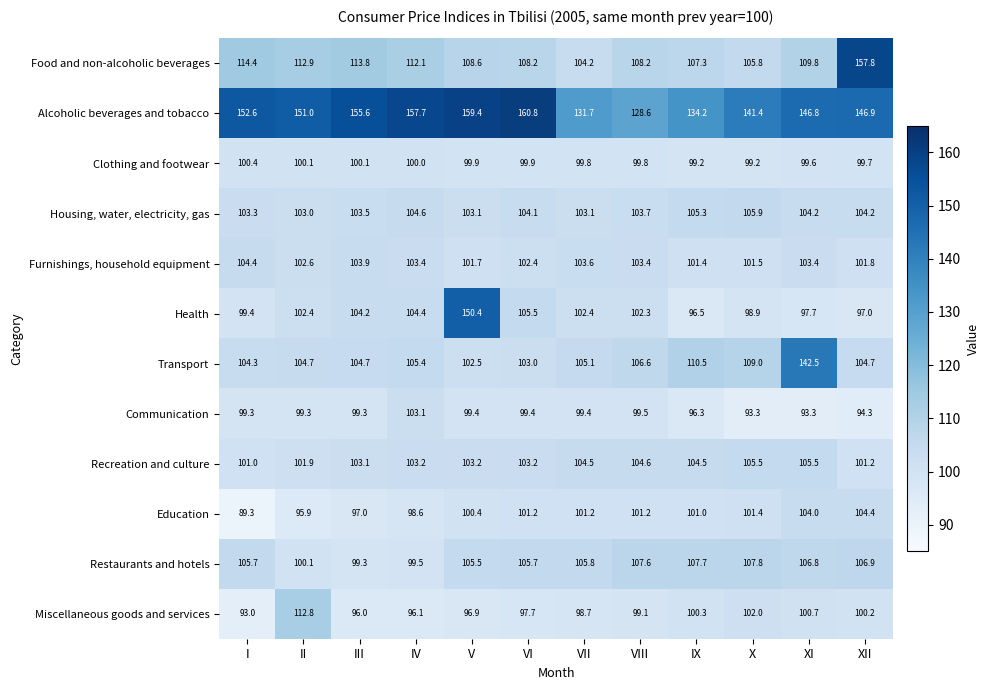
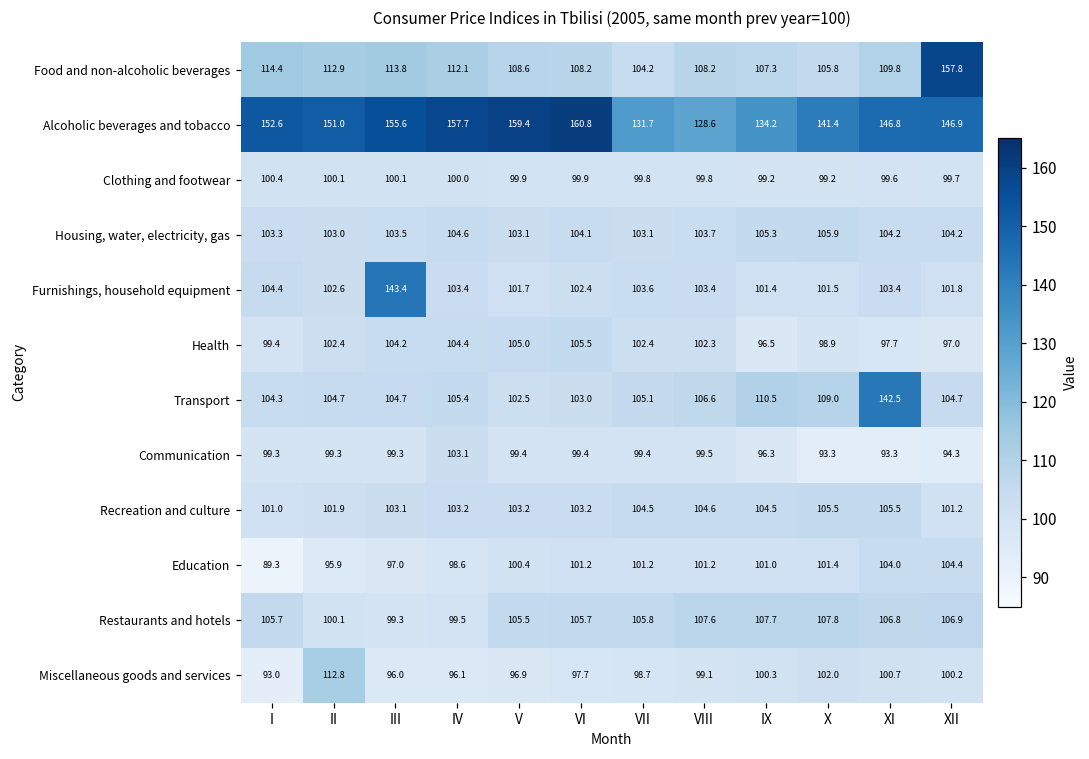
Furnishings, household equipment, III: 103.9 -> 143.4
Health, V: 150.4 -> 105.0
